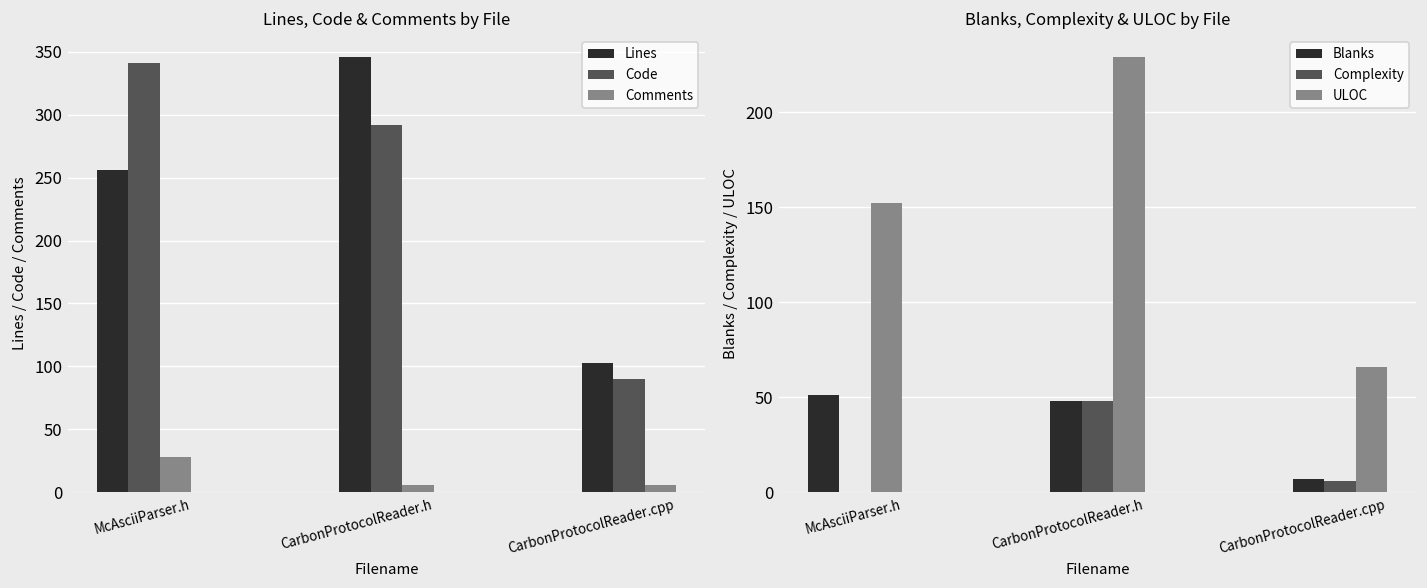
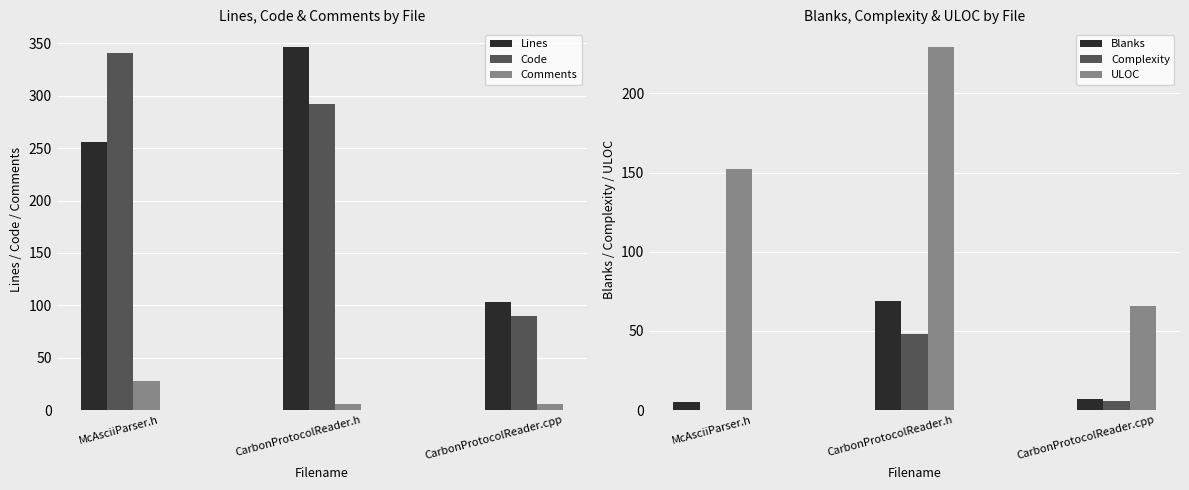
Blanks, Complexity & ULOC by File, Blanks, McAsciiParser.h: 51 -> 5
Blanks, Complexity & ULOC by File, Blanks, CarbonProtocolReader.h: 48 -> 69
